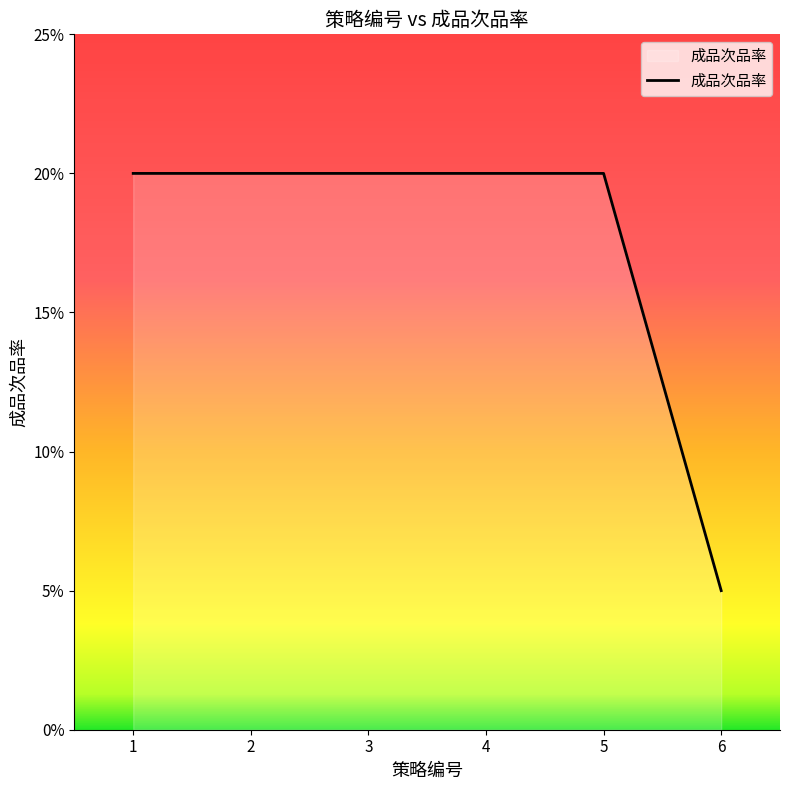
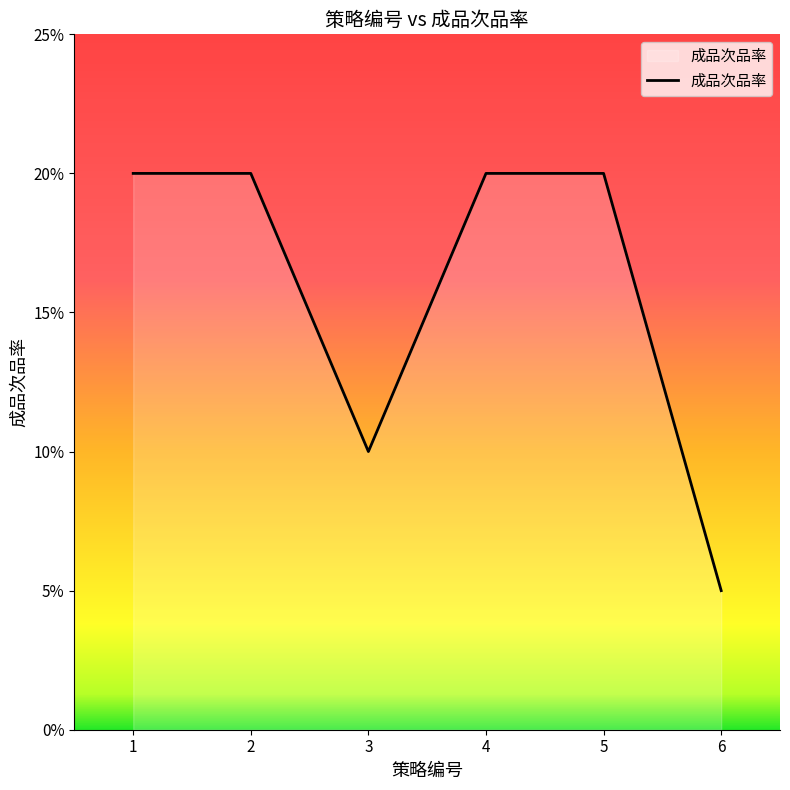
3: 20.0% -> 10.0%
